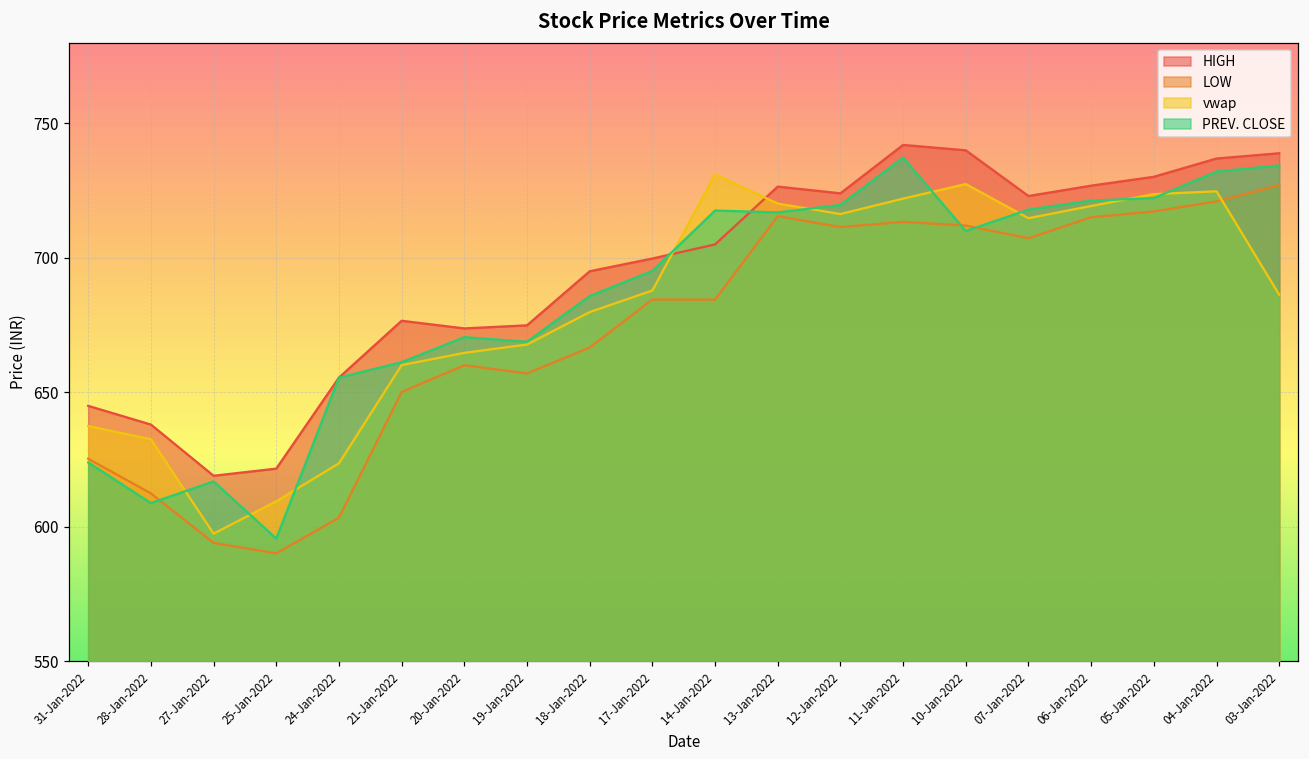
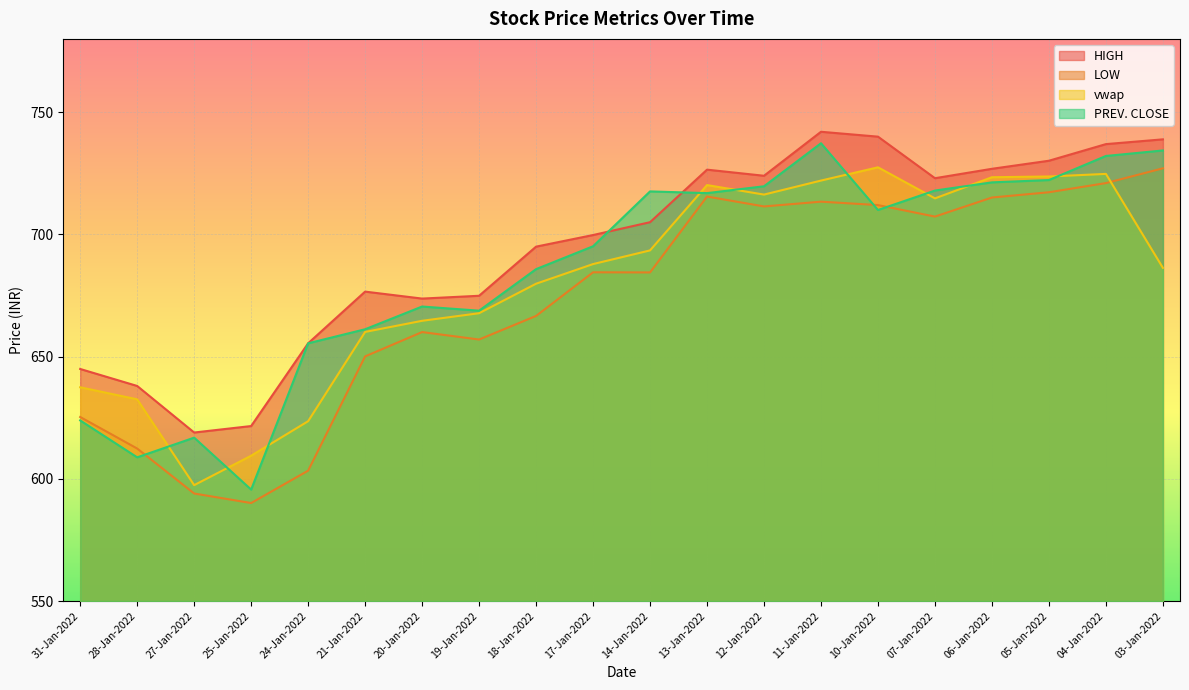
vwap, 14-Jan-2022: 731 -> 693
vwap, 06-Jan-2022: 719 -> 723
